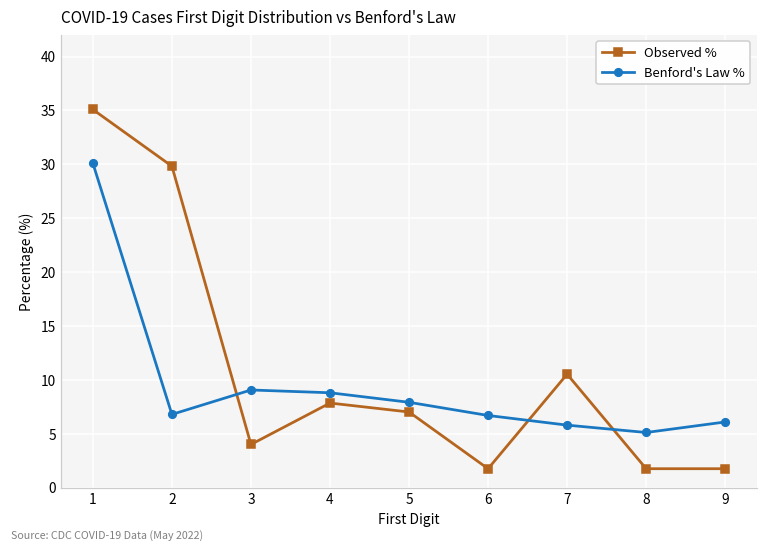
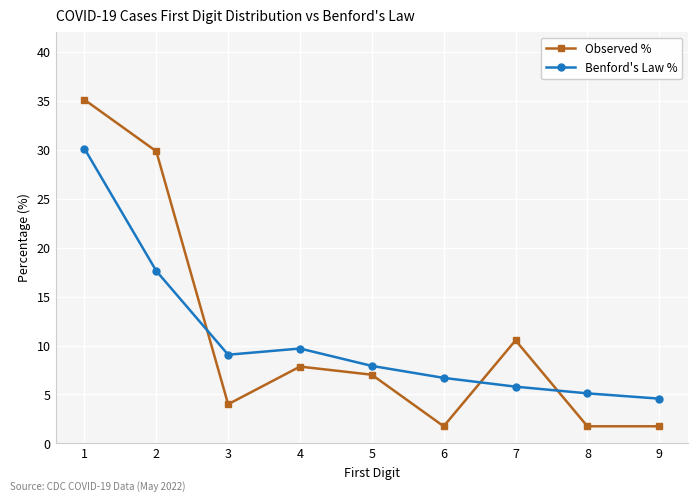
Benford's Law %, 2: 7 -> 18
Benford's Law %, 4: 9 -> 10
Benford's Law %, 9: 6 -> 5
